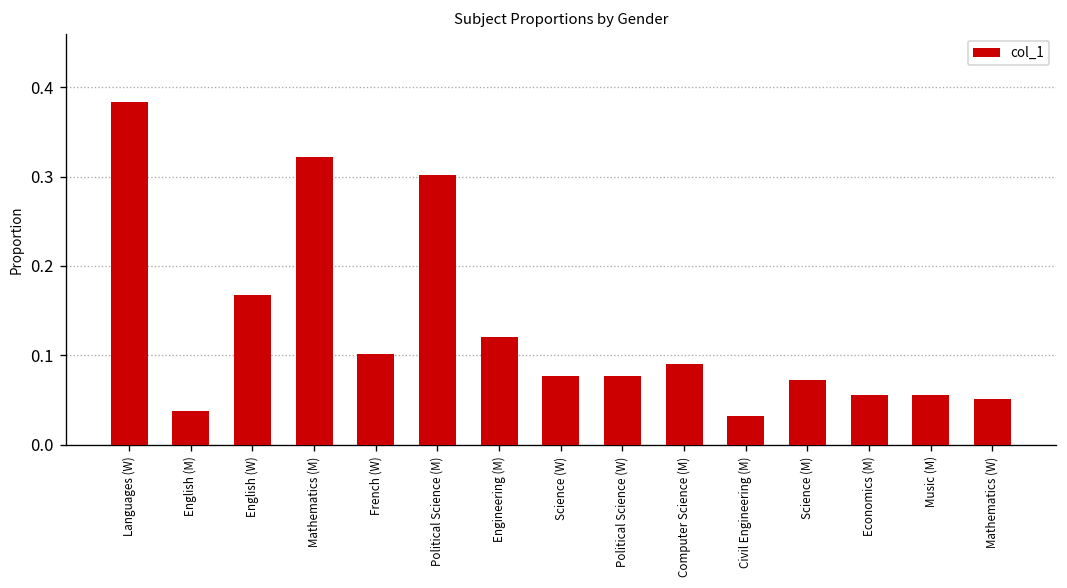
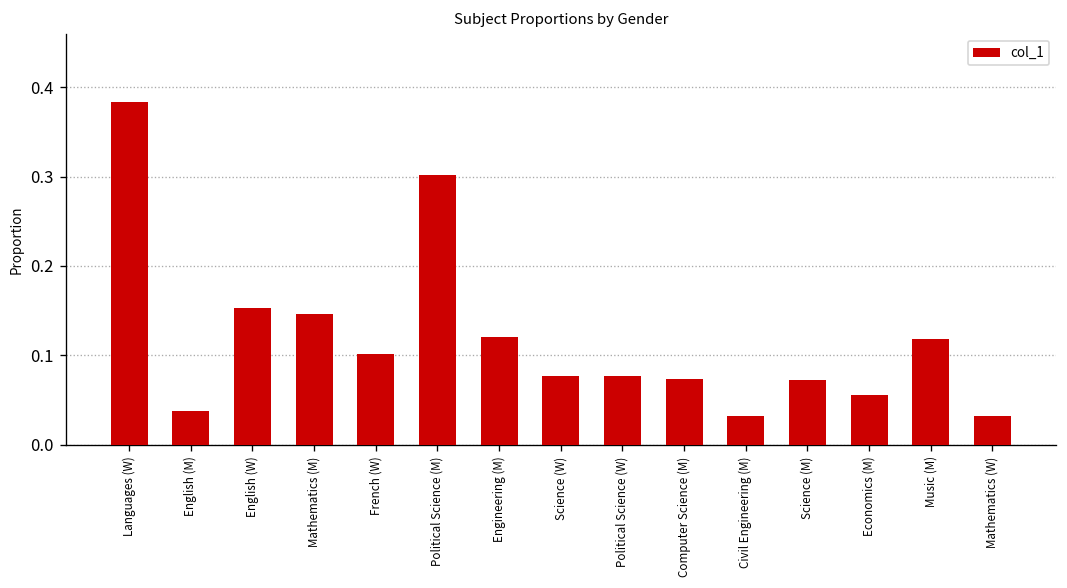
English (W): 0.17 -> 0.15
Mathematics (M): 0.32 -> 0.15
Computer Science (M): 0.09 -> 0.07
Music (M): 0.06 -> 0.12
Mathematics (W): 0.05 -> 0.03
